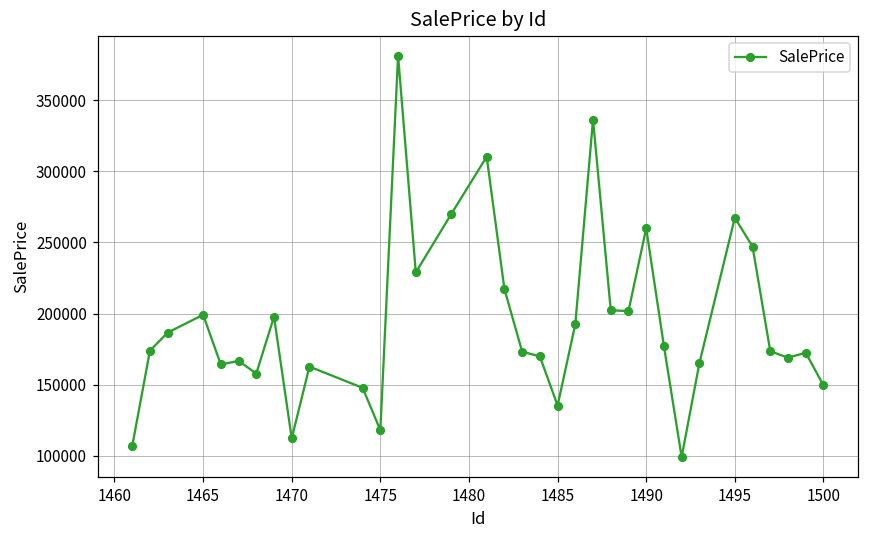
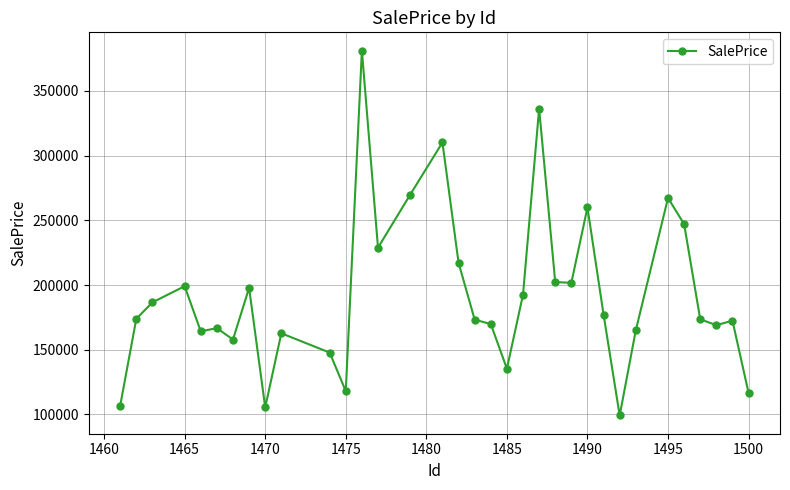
1470: 112000 -> 105000
1500: 150000 -> 117000
